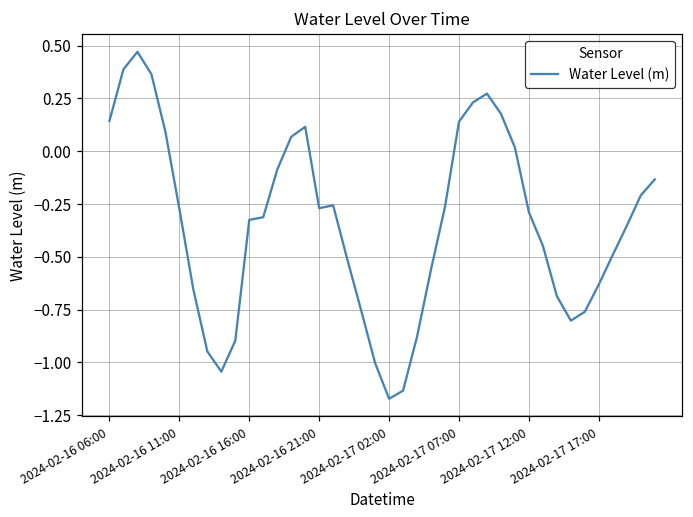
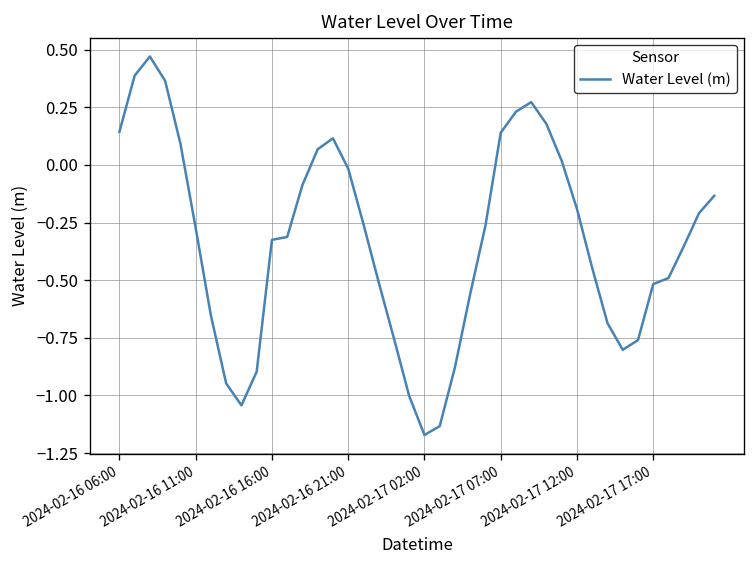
2024-02-16 21:00: -0.27 -> -0.02
2024-02-17 12:00: -0.29 -> -0.19
2024-02-17 17:00: -0.63 -> -0.52
